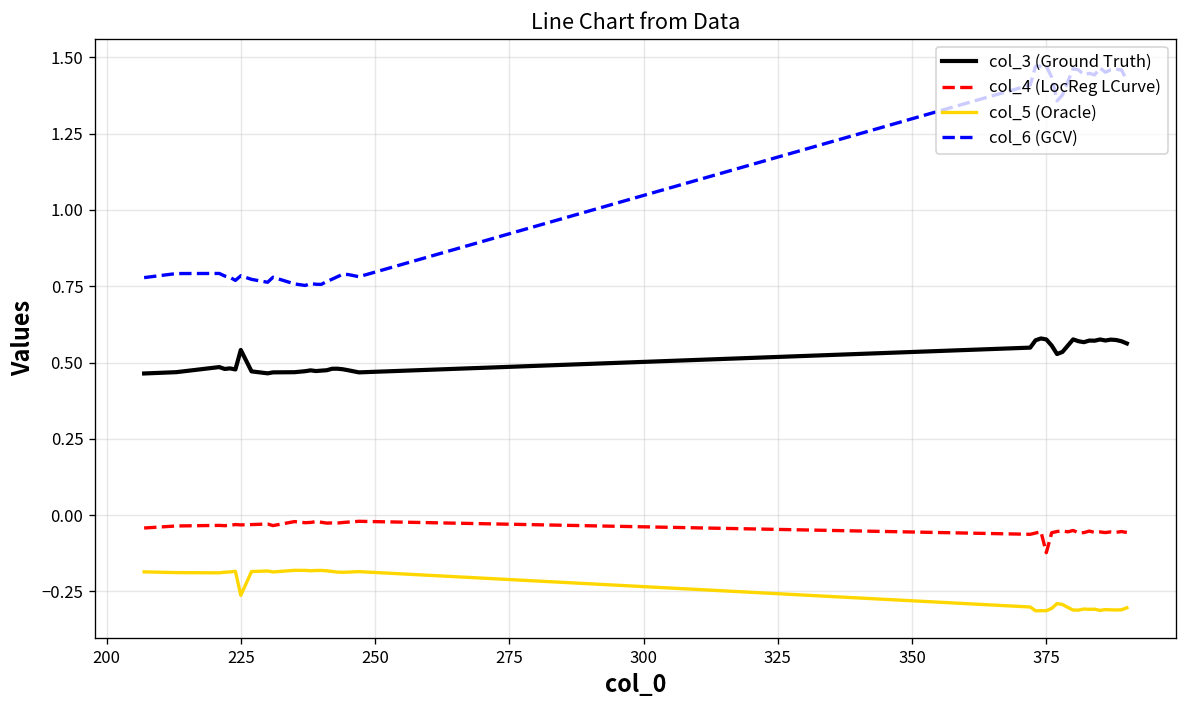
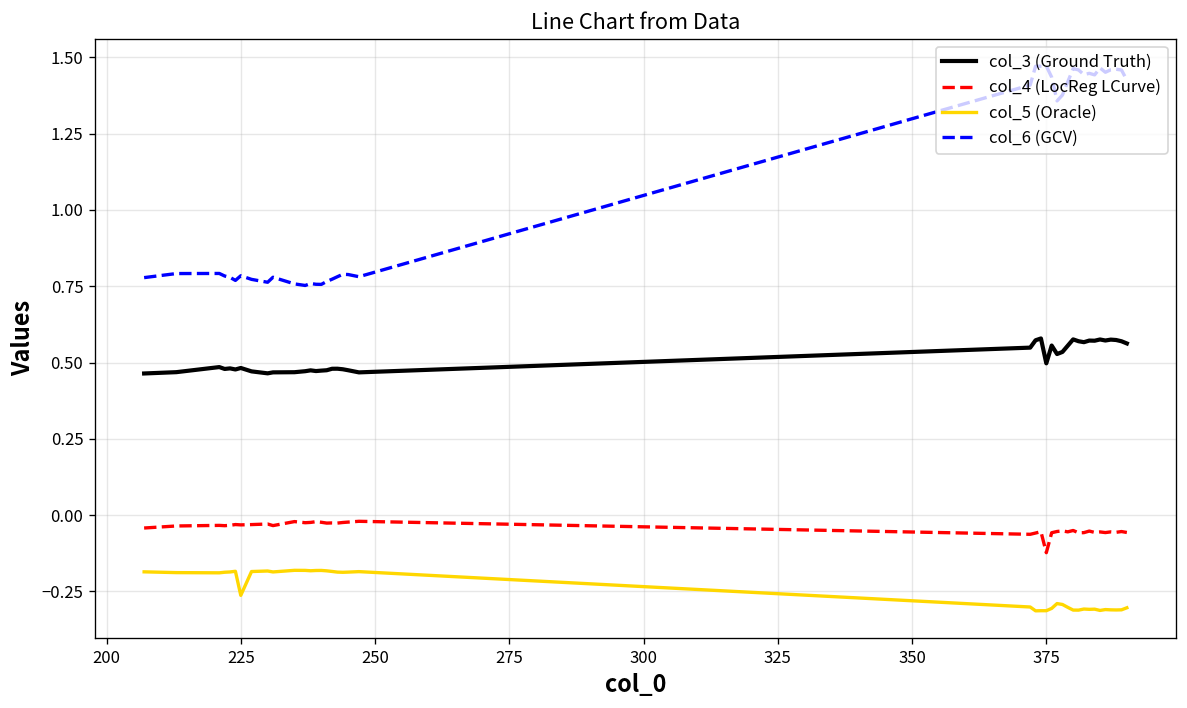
col_3 (Ground Truth), 225: 0.54 -> 0.48
col_3 (Ground Truth), 375: 0.58 -> 0.50
